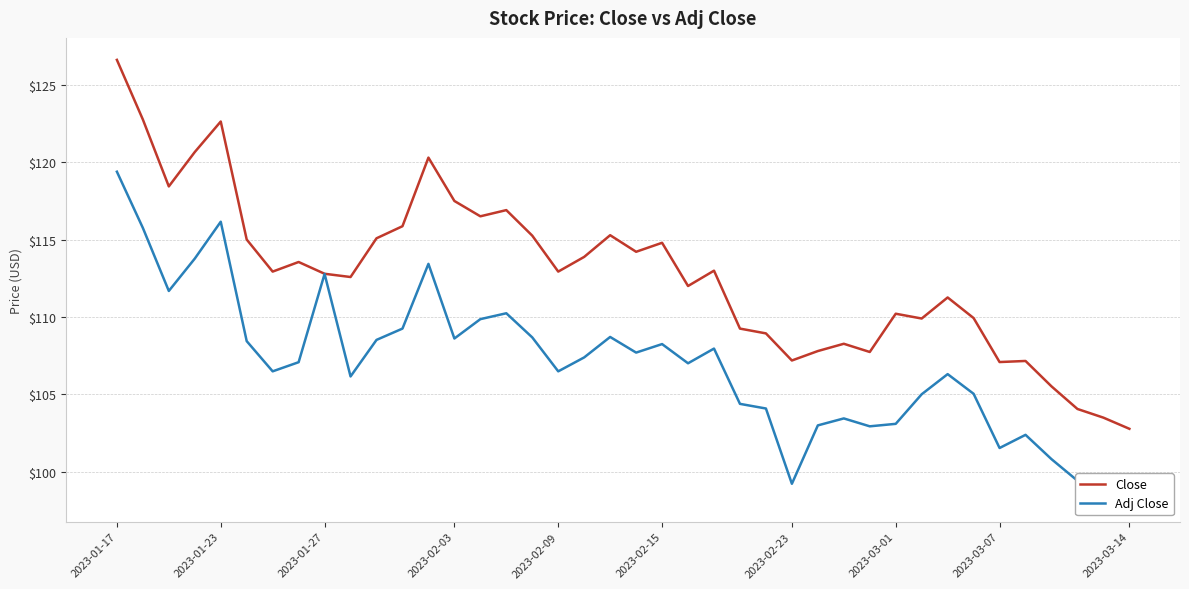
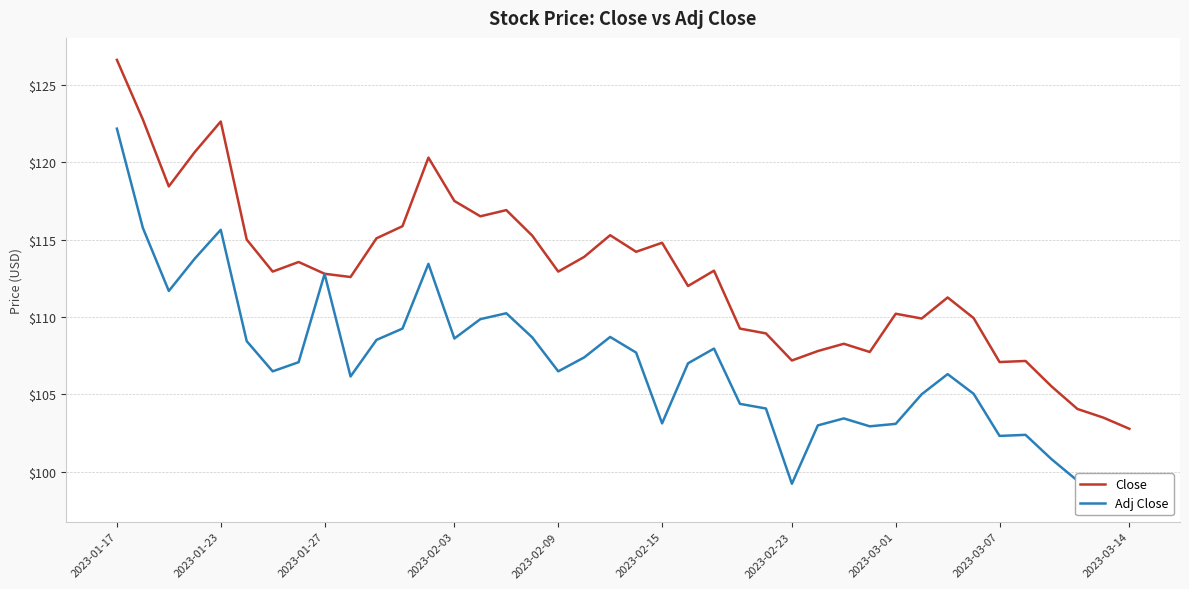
Adj Close, 2023-01-17: $119.4 -> $122.2
Adj Close, 2023-01-23: $116.2 -> $115.6
Adj Close, 2023-02-15: $108.3 -> $103.1
Adj Close, 2023-03-07: $101.5 -> $102.3
